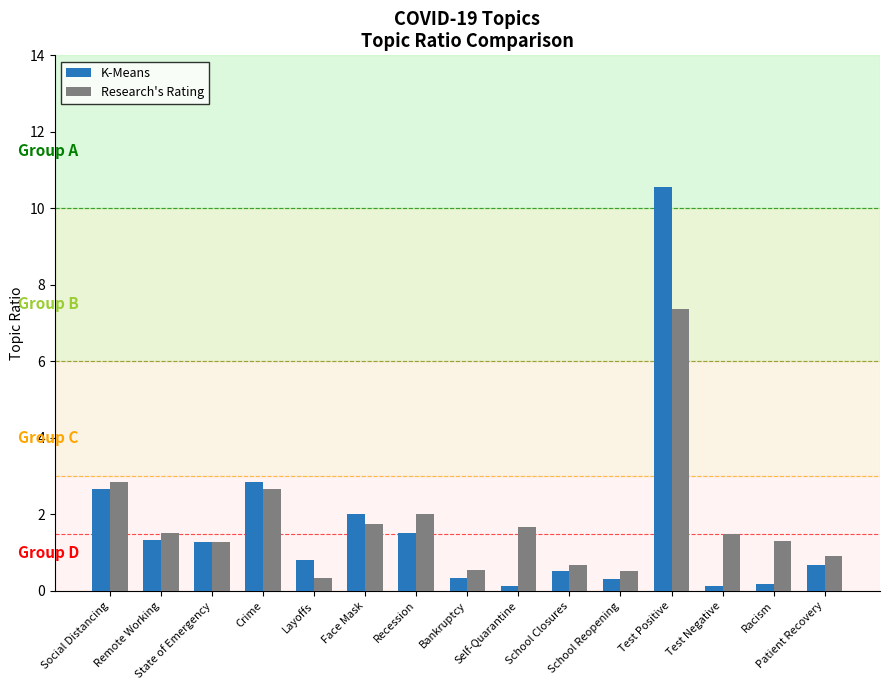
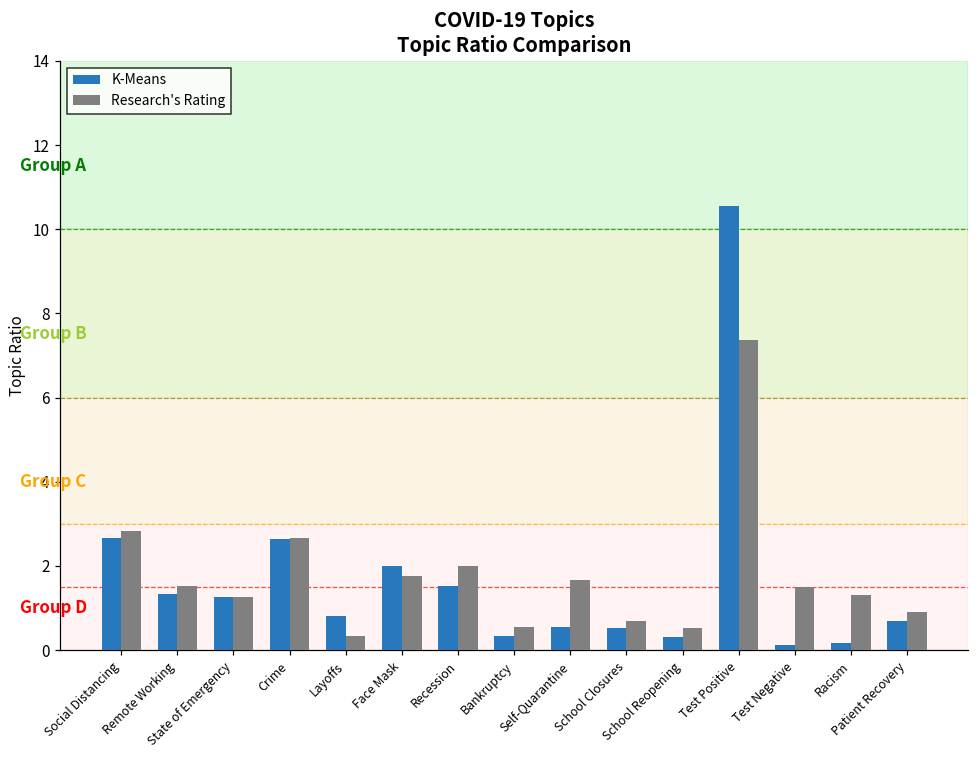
K-Means, Crime: 2.8 -> 2.6
K-Means, Self-Quarantine: 0.1 -> 0.6
